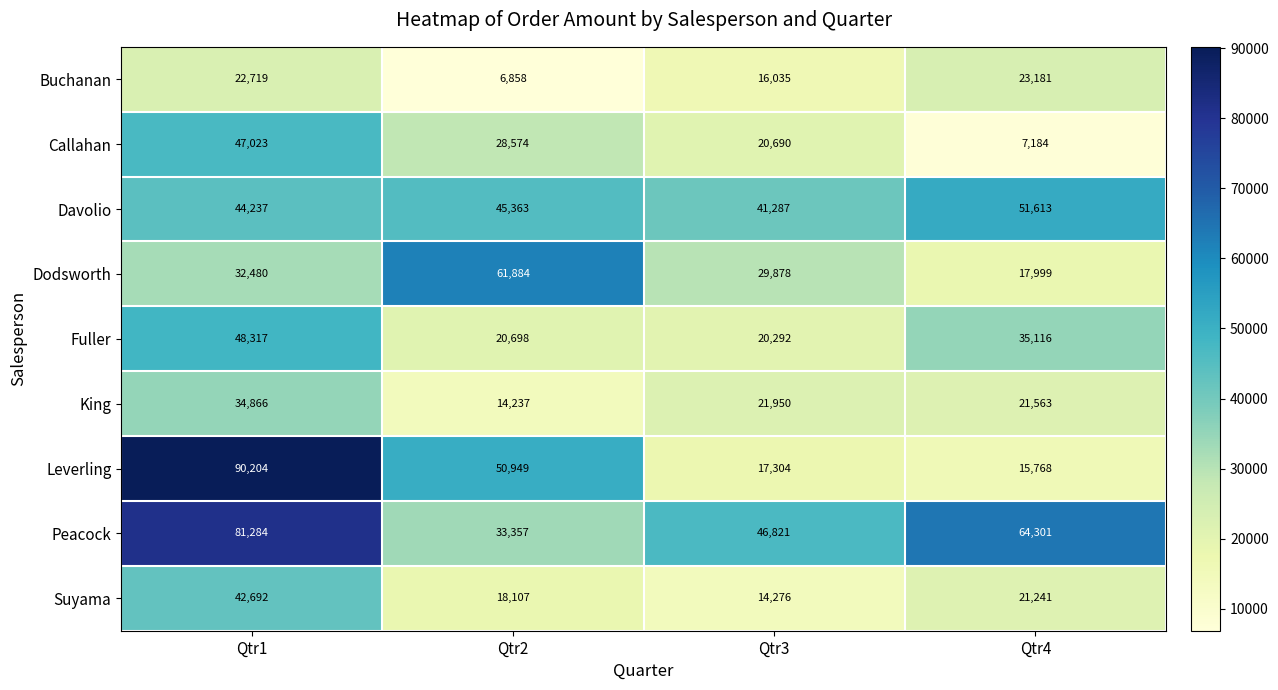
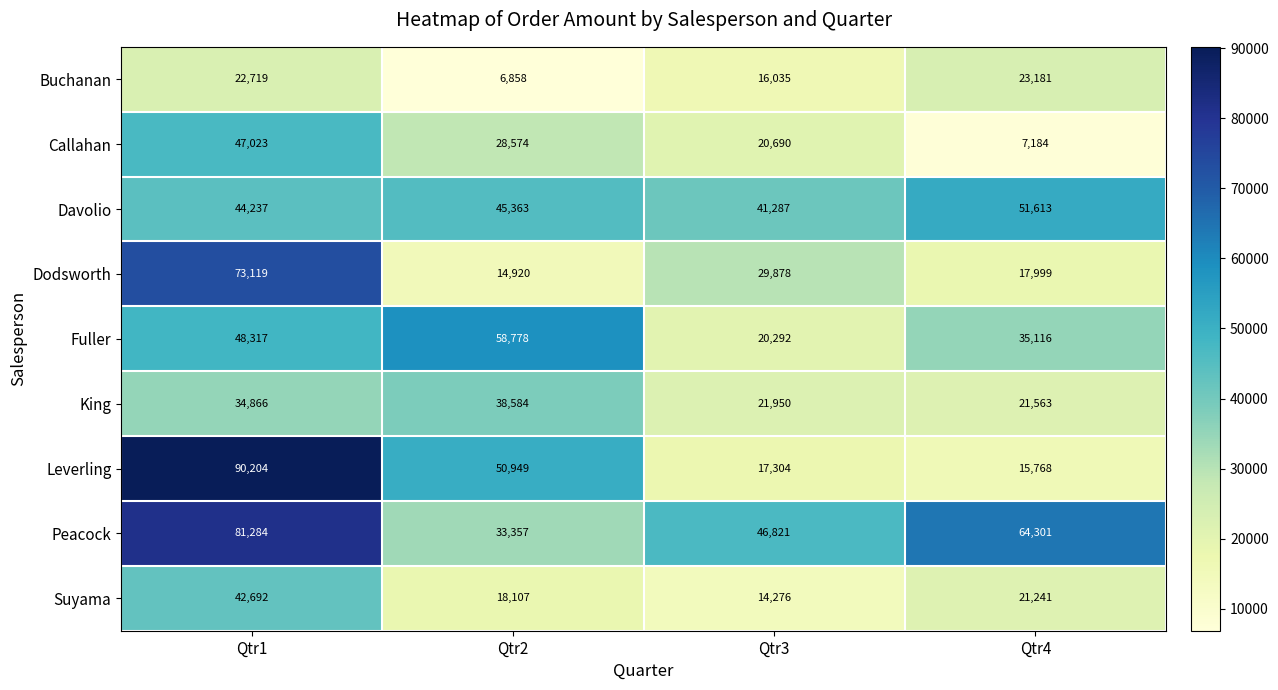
Dodsworth, Qtr1: 32,480 -> 73,119
Dodsworth, Qtr2: 61,884 -> 14,920
Fuller, Qtr2: 20,698 -> 58,778
King, Qtr2: 14,237 -> 38,584
